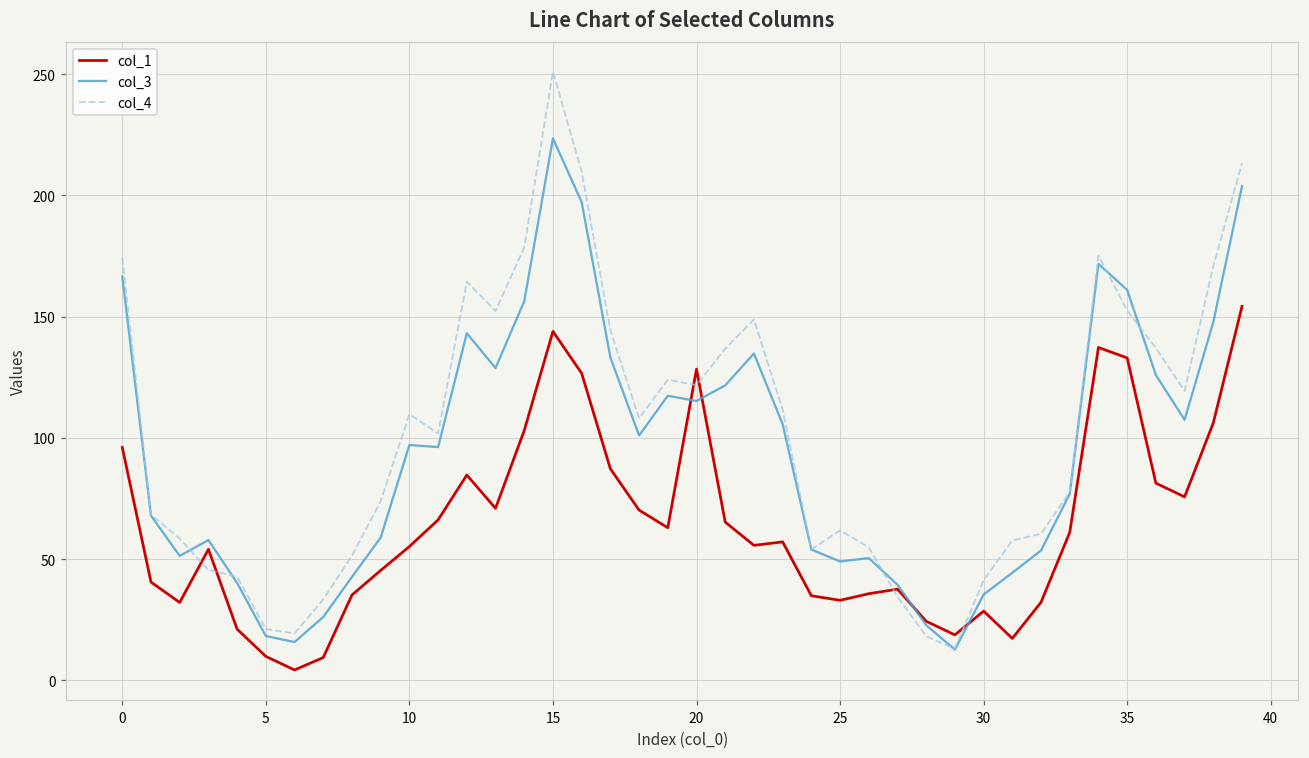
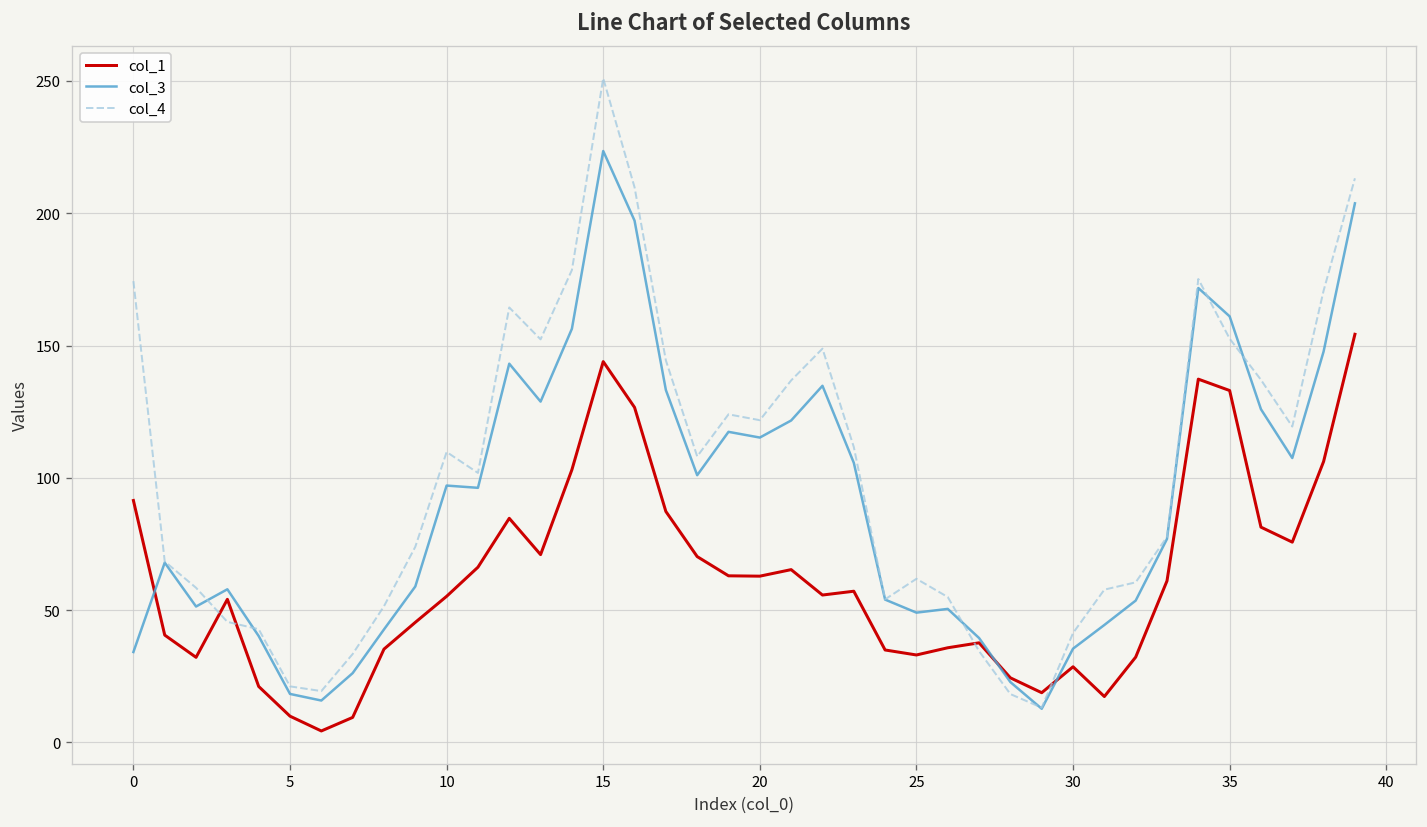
col_1, 0: 96 -> 91
col_3, 0: 167 -> 34
col_1, 20: 128 -> 63
